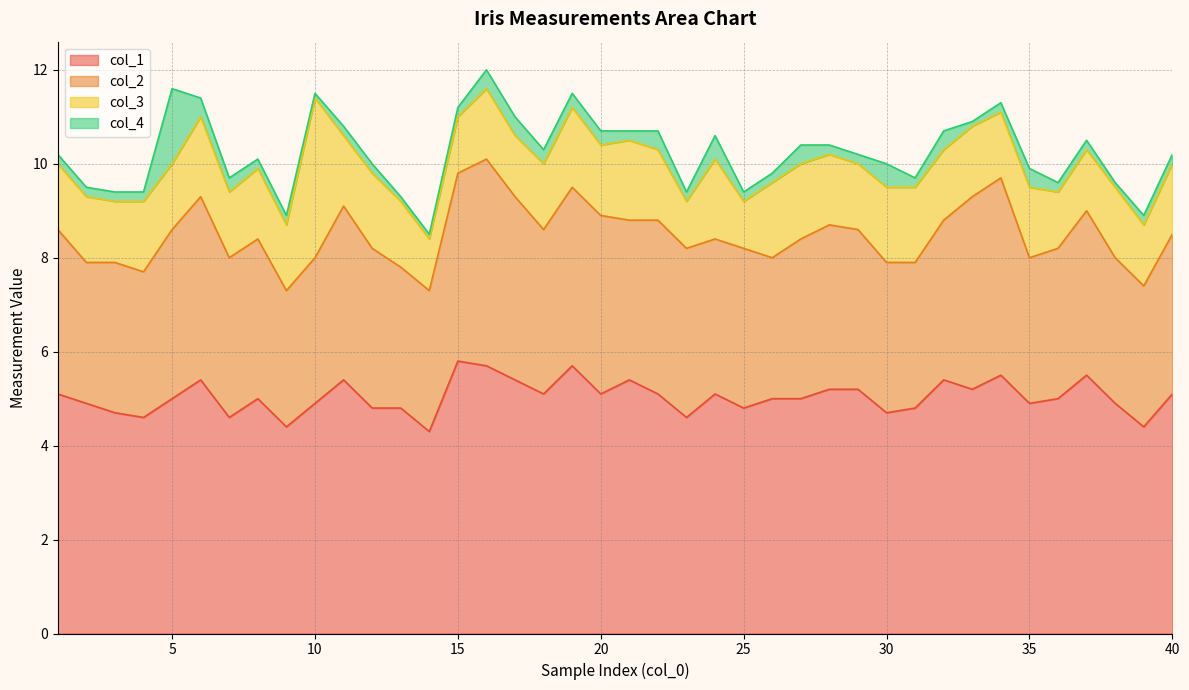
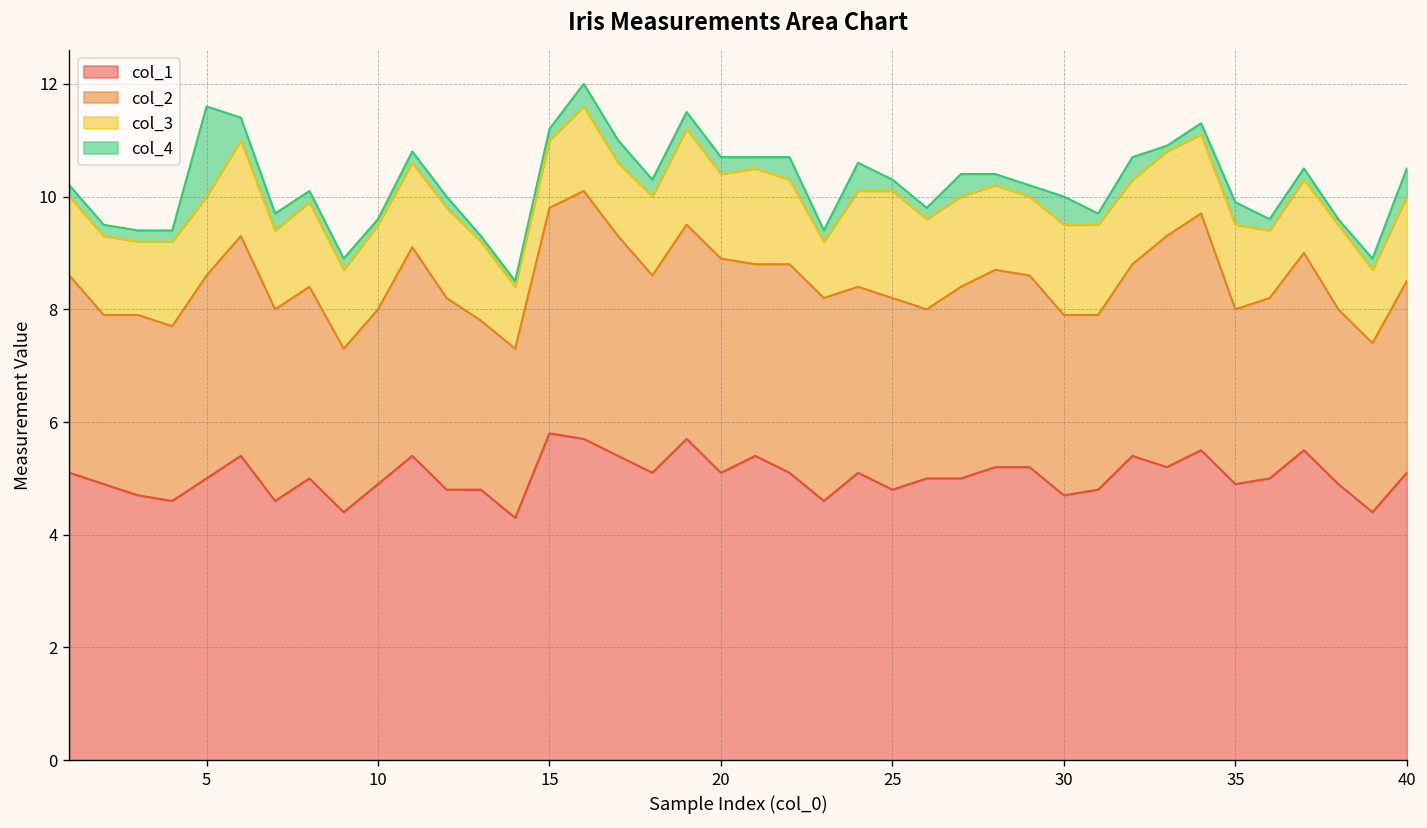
col_3, 10: 3.4 -> 1.5
col_3, 25: 1.0 -> 1.9
col_4, 40: 0.2 -> 0.5
